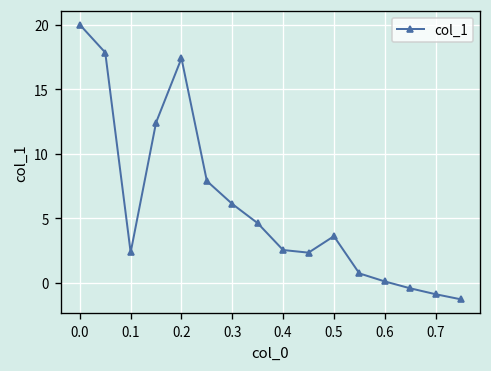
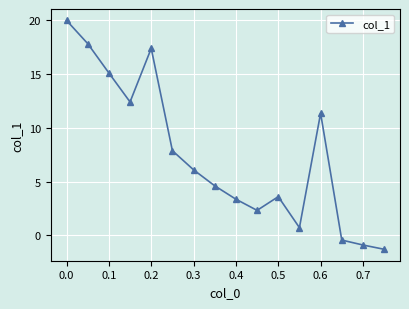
0.1: 2.3 -> 15.1
0.4: 2.5 -> 3.4
0.6: 0.1 -> 11.4
